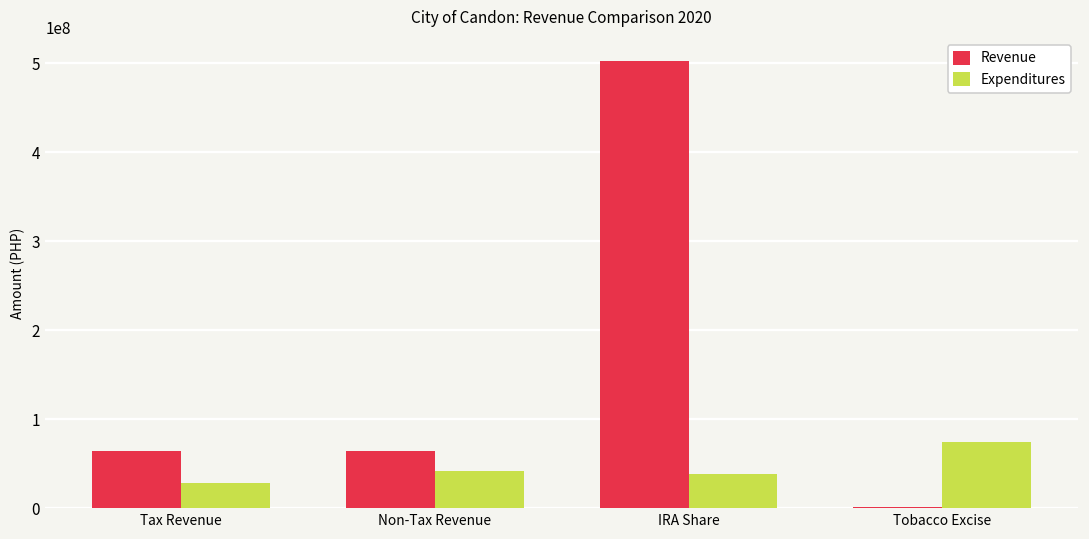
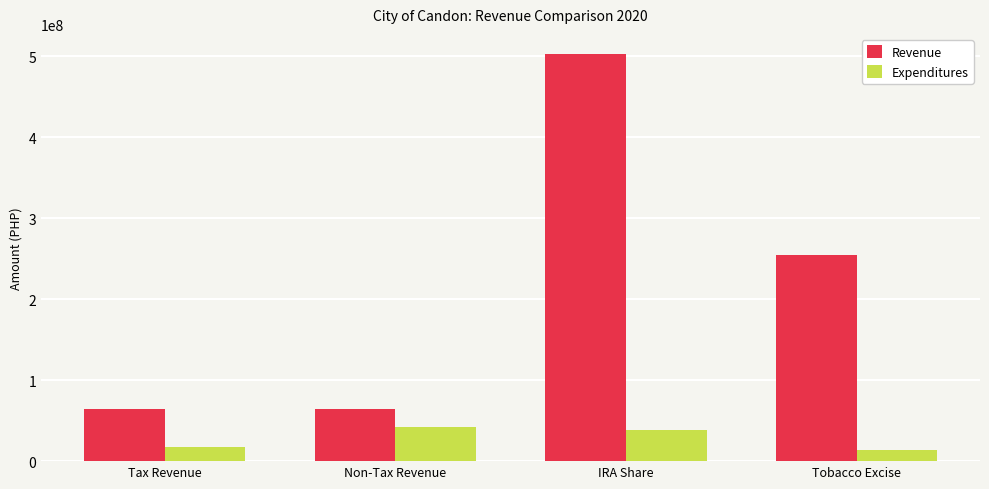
Expenditures, Tax Revenue: 30000000 -> 20000000
Revenue, Tobacco Excise: 0 -> 250000000
Expenditures, Tobacco Excise: 70000000 -> 10000000
